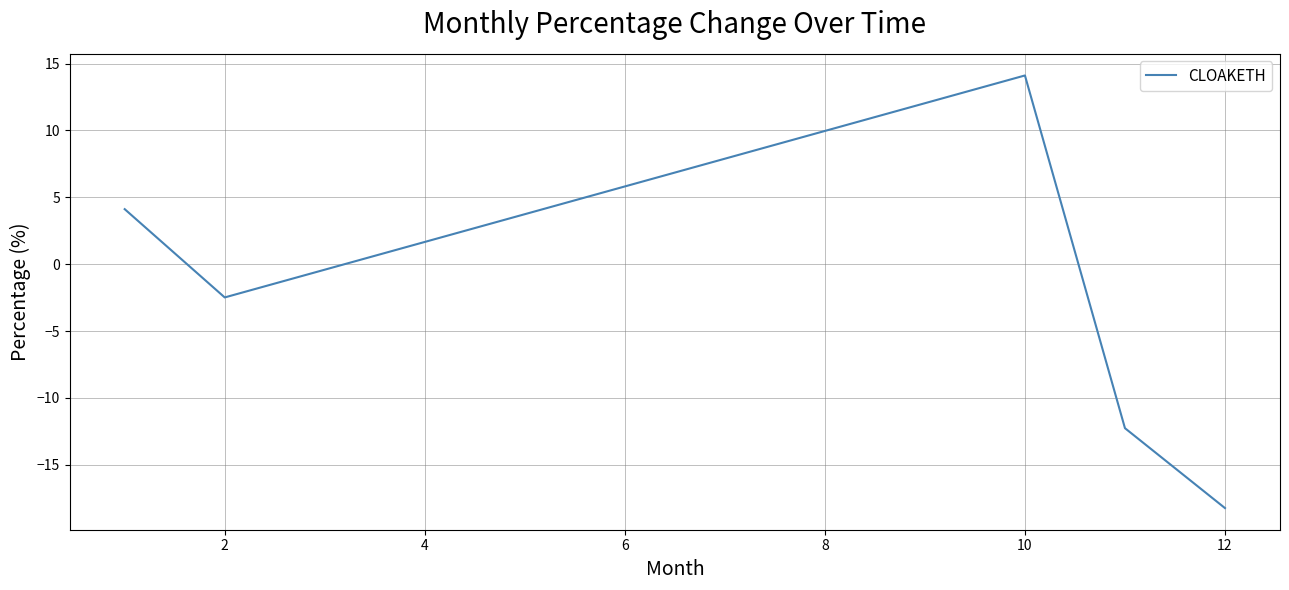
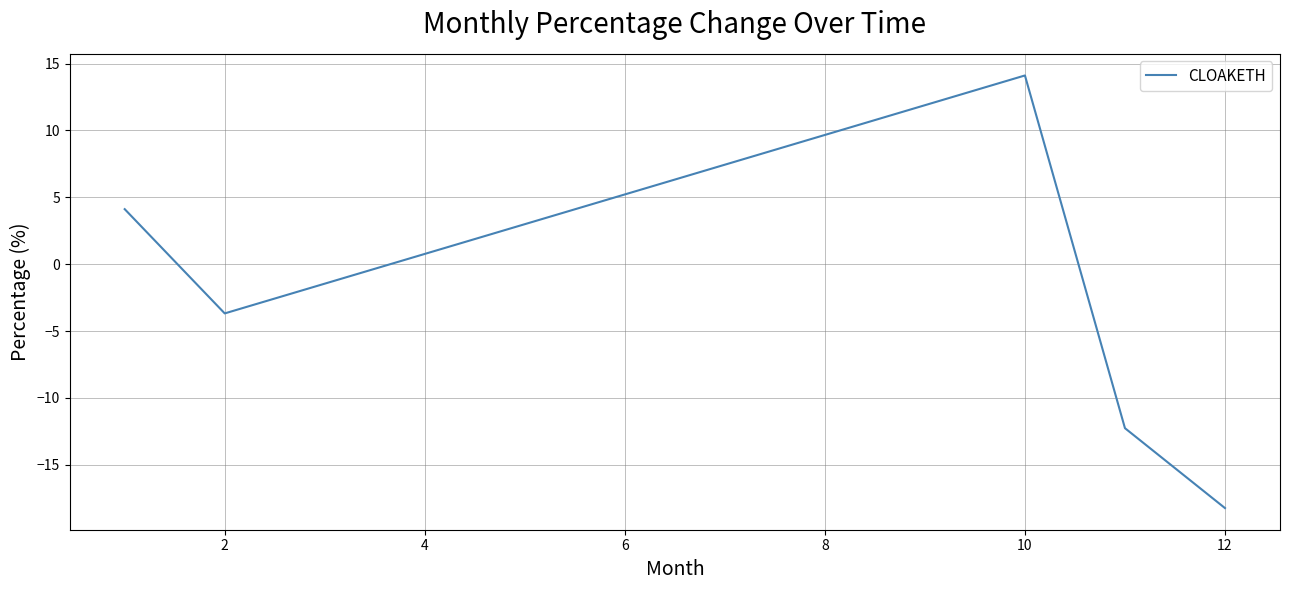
2: -2.5 -> -3.7
